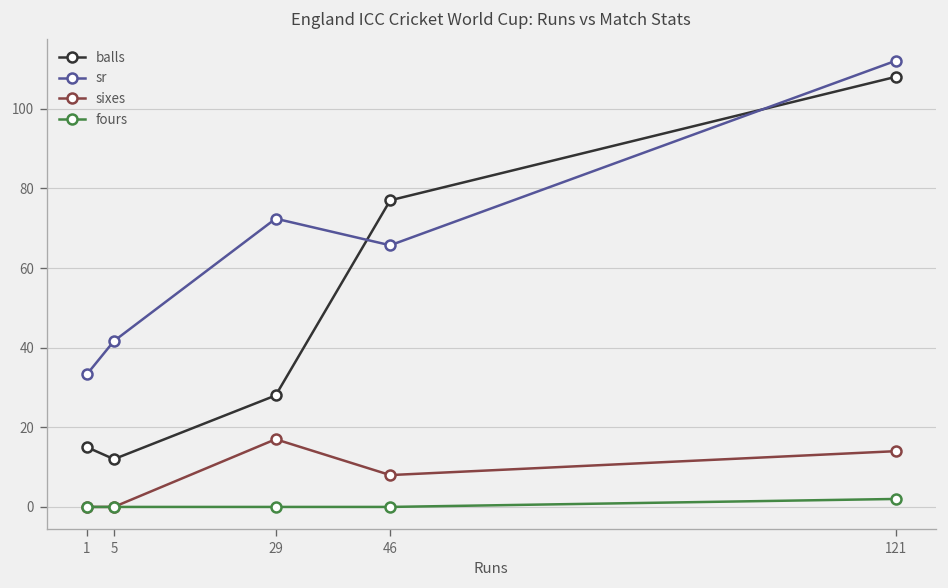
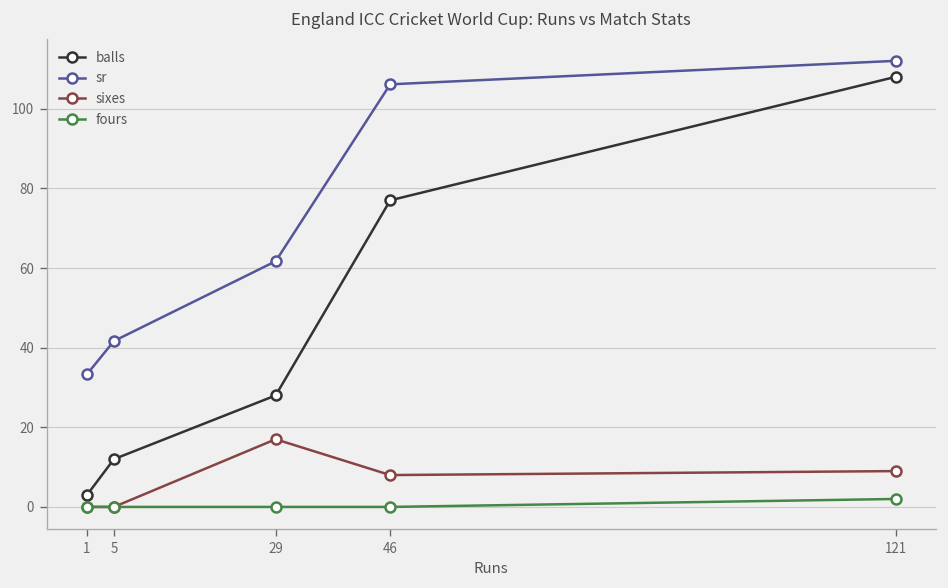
balls, 1: 15 -> 3
sr, 29: 72 -> 62
sr, 46: 66 -> 106
sixes, 121: 14 -> 9
